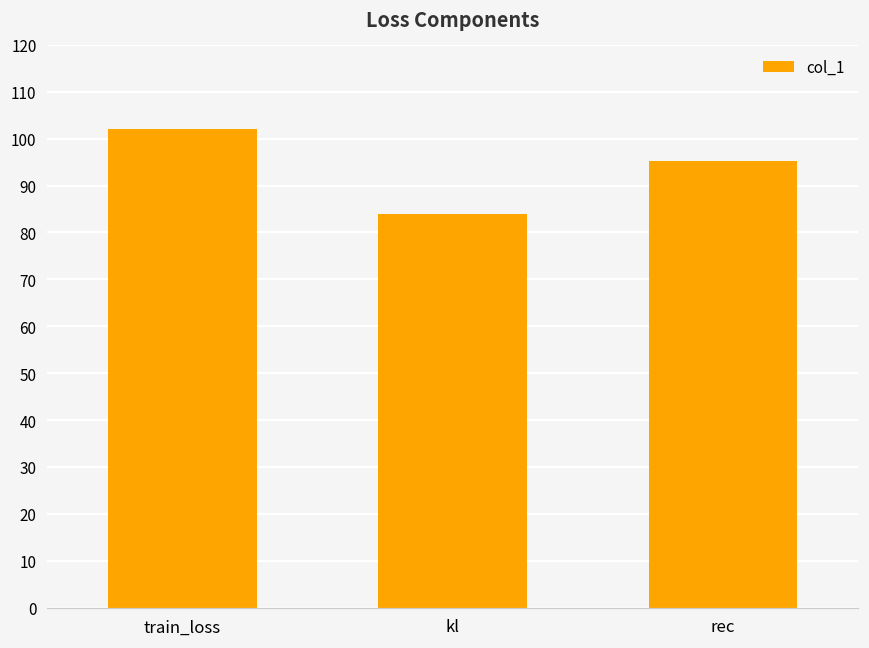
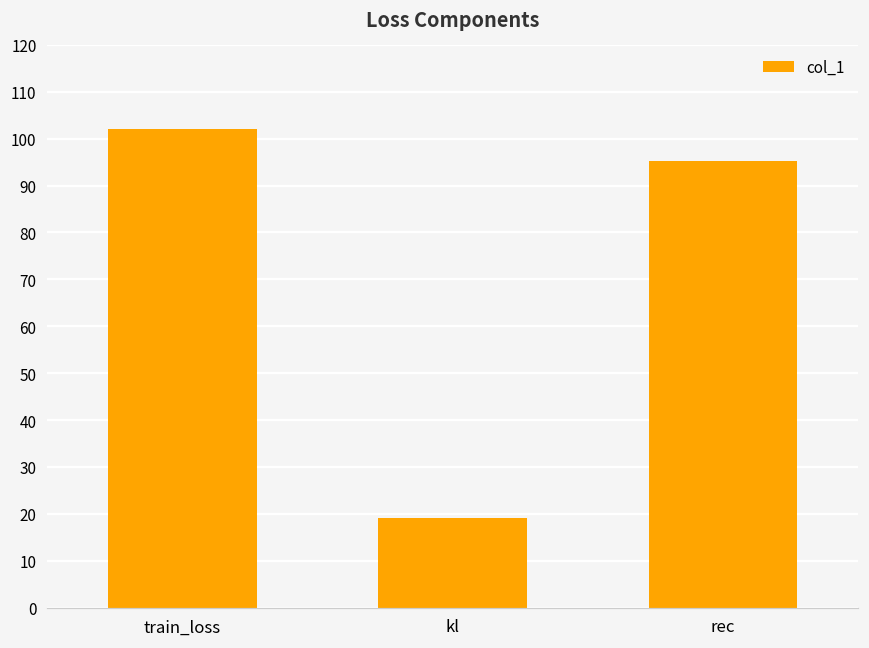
kl: 84 -> 19
